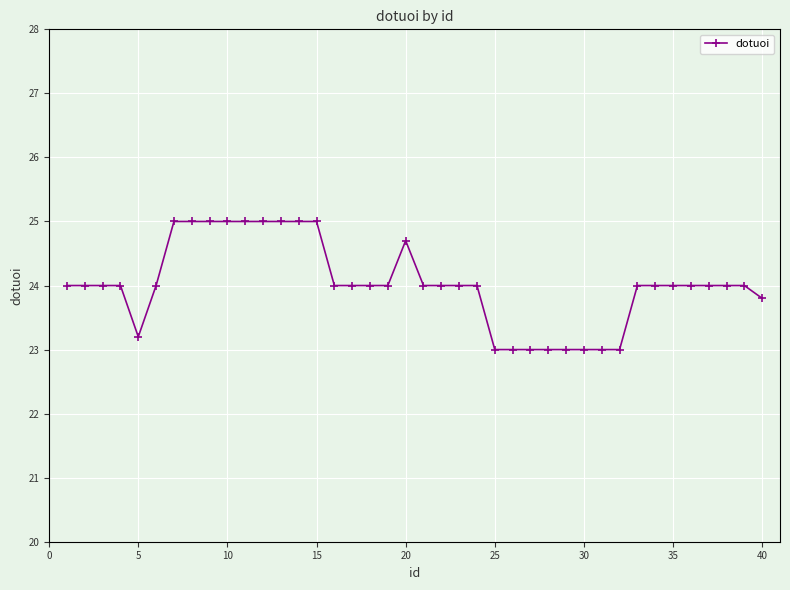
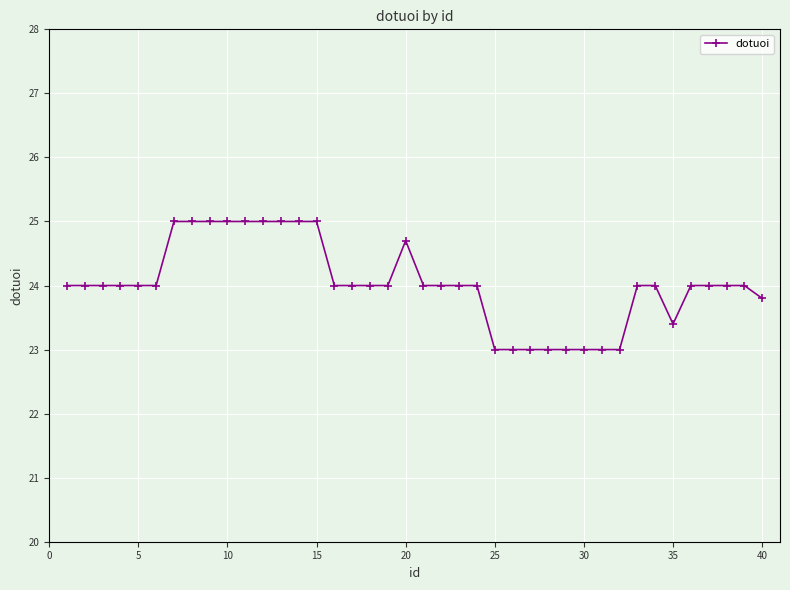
5: 23.2 -> 24.0
35: 24.0 -> 23.4
